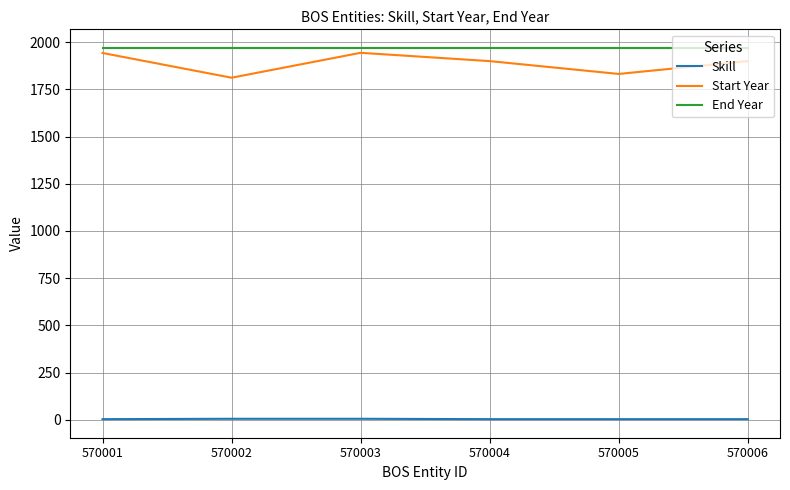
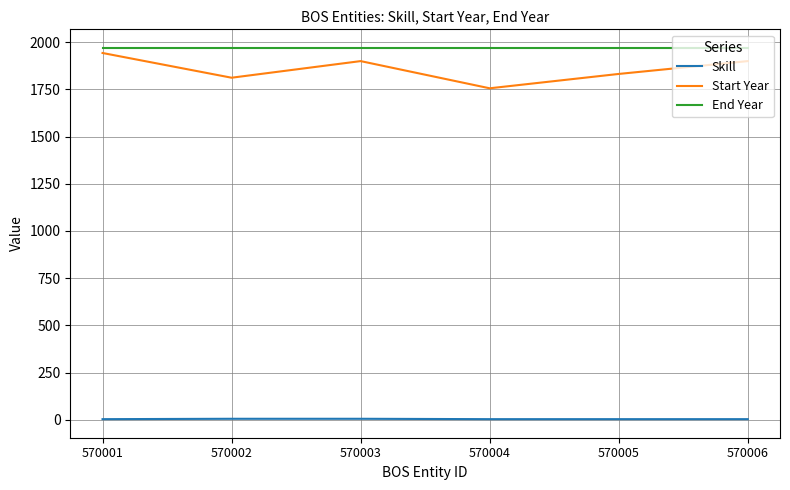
Start Year, 570003: 1940 -> 1900
Start Year, 570004: 1900 -> 1760
